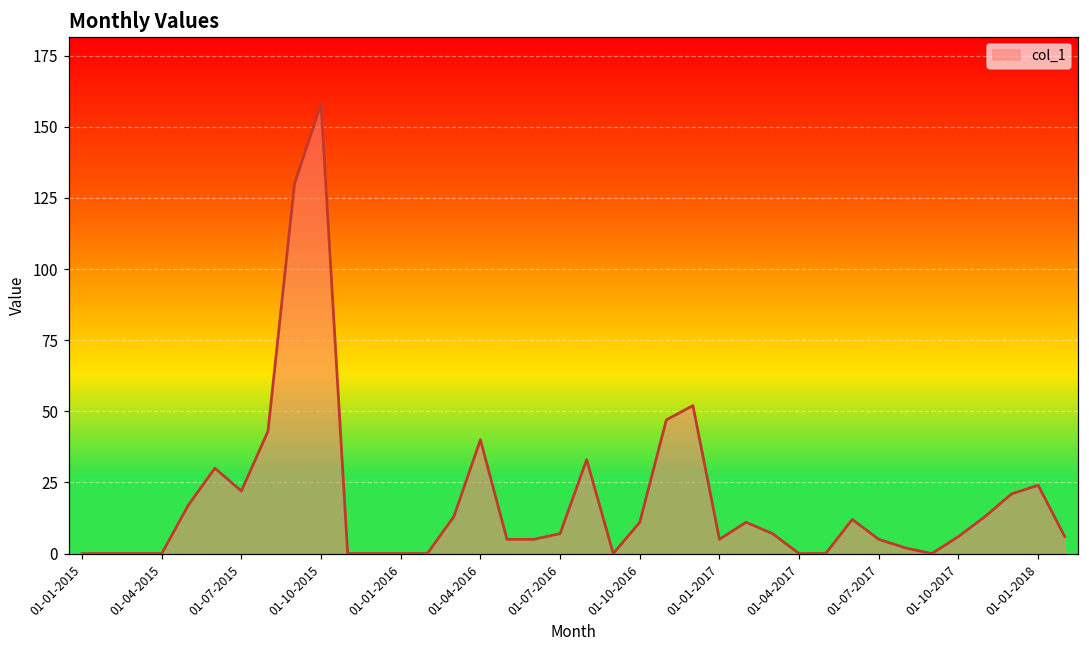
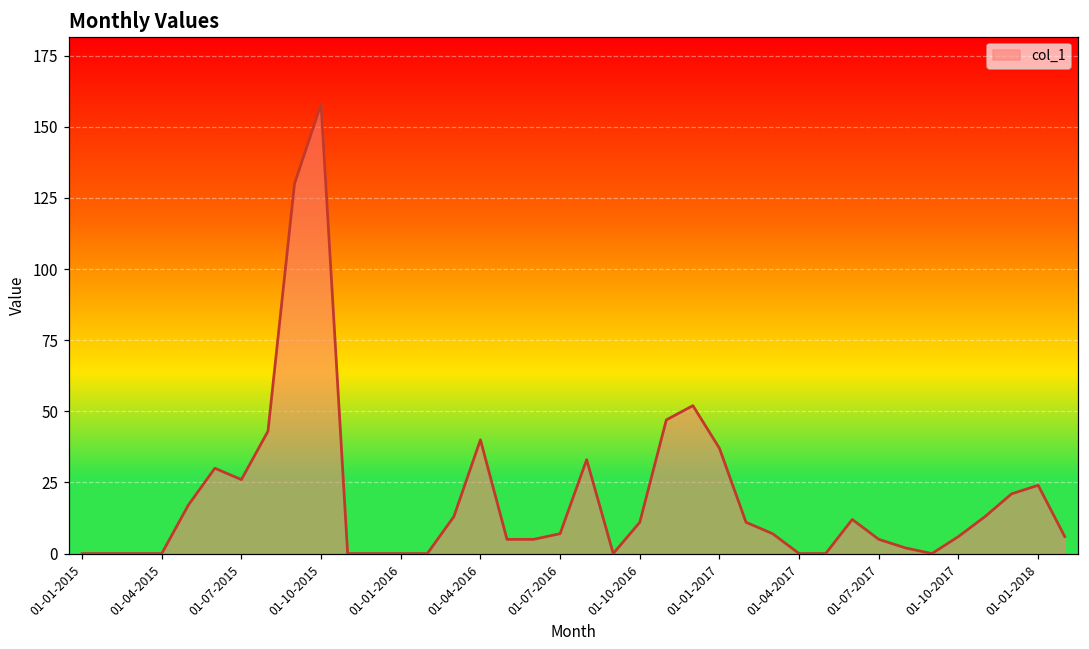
01-07-2015: 22 -> 26
01-01-2017: 5 -> 37
